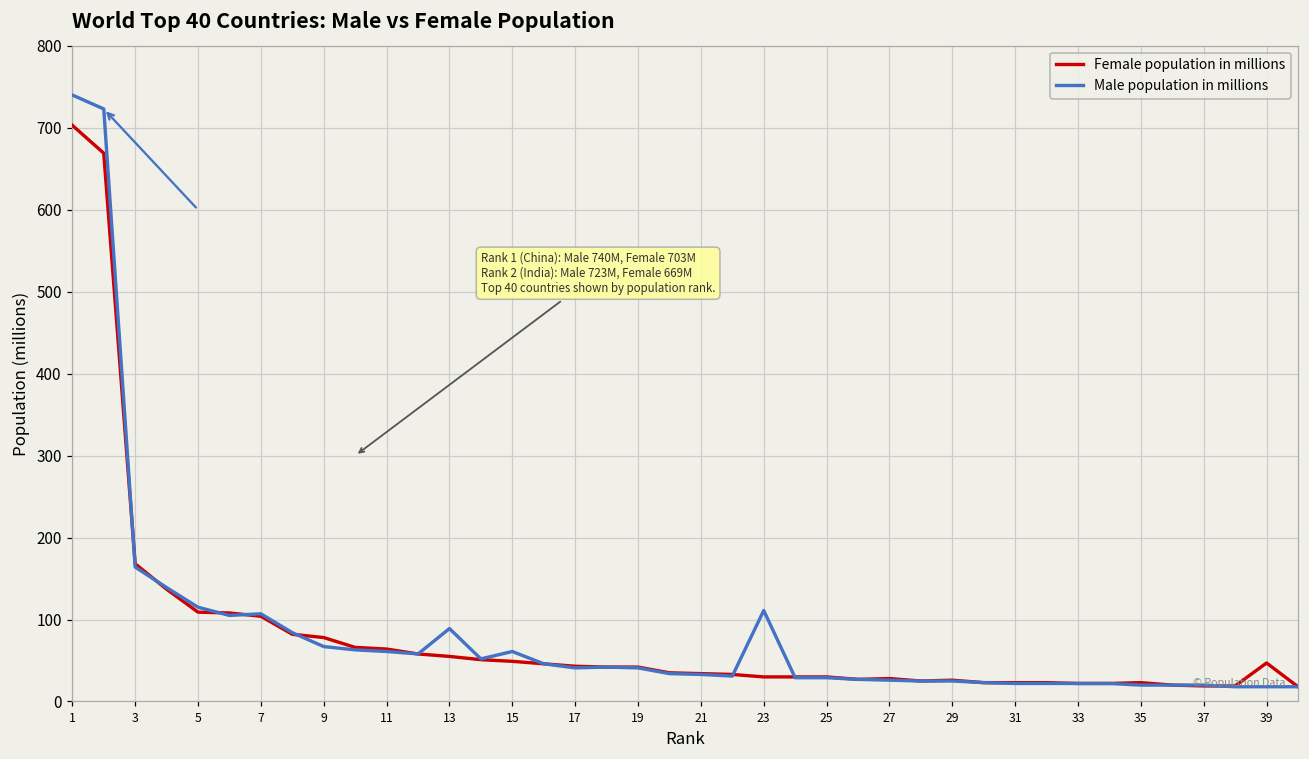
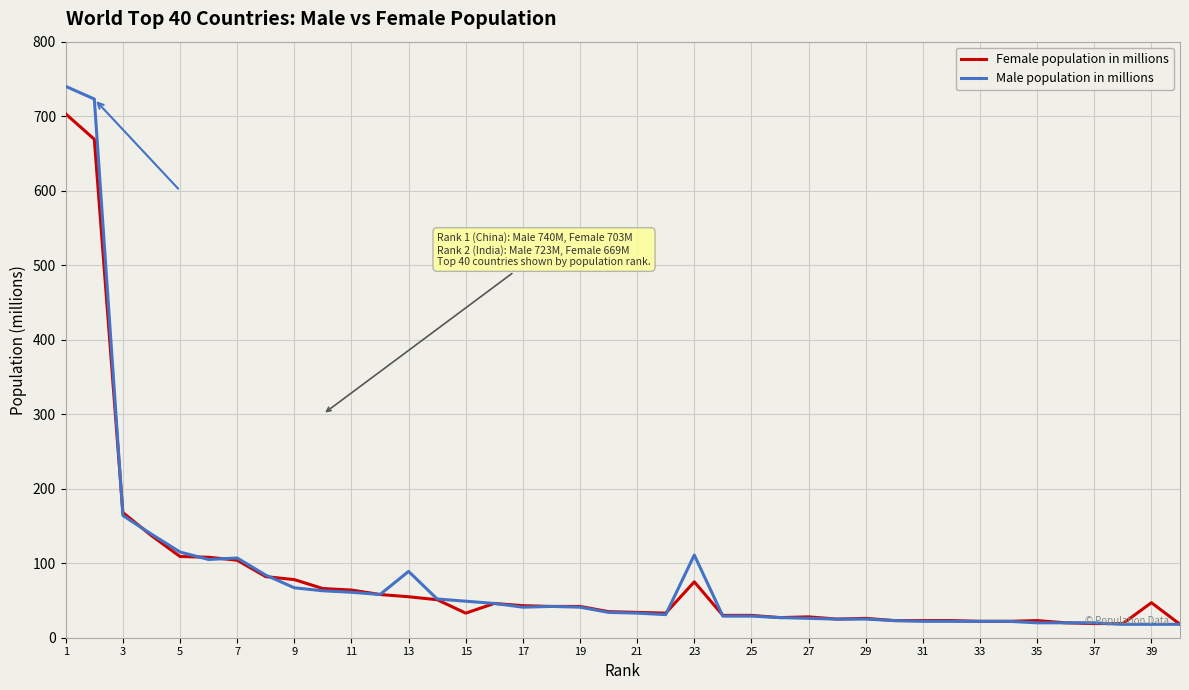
Female population in millions, 15: 50 -> 30
Male population in millions, 15: 60 -> 50
Female population in millions, 23: 30 -> 80
